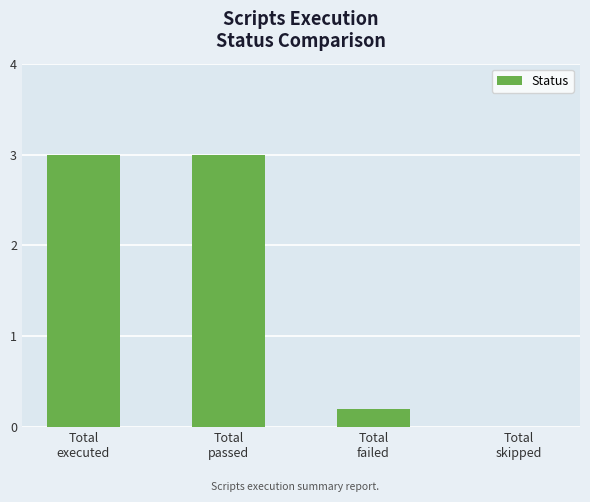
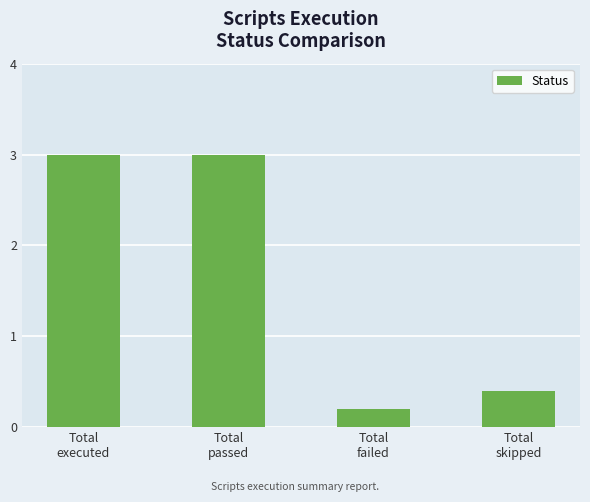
Total skipped: 0.0 -> 0.4
